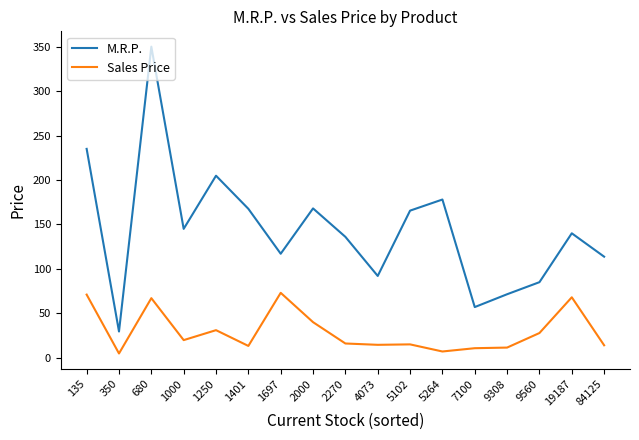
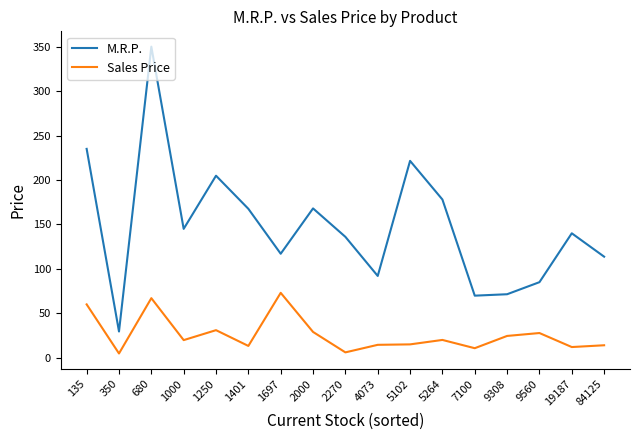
Sales Price, 135: 70 -> 60
Sales Price, 2000: 40 -> 30
Sales Price, 2270: 20 -> 10
M.R.P., 5102: 170 -> 220
Sales Price, 5264: 10 -> 20
M.R.P., 7100: 60 -> 70
Sales Price, 9308: 10 -> 20
Sales Price, 19187: 70 -> 10
